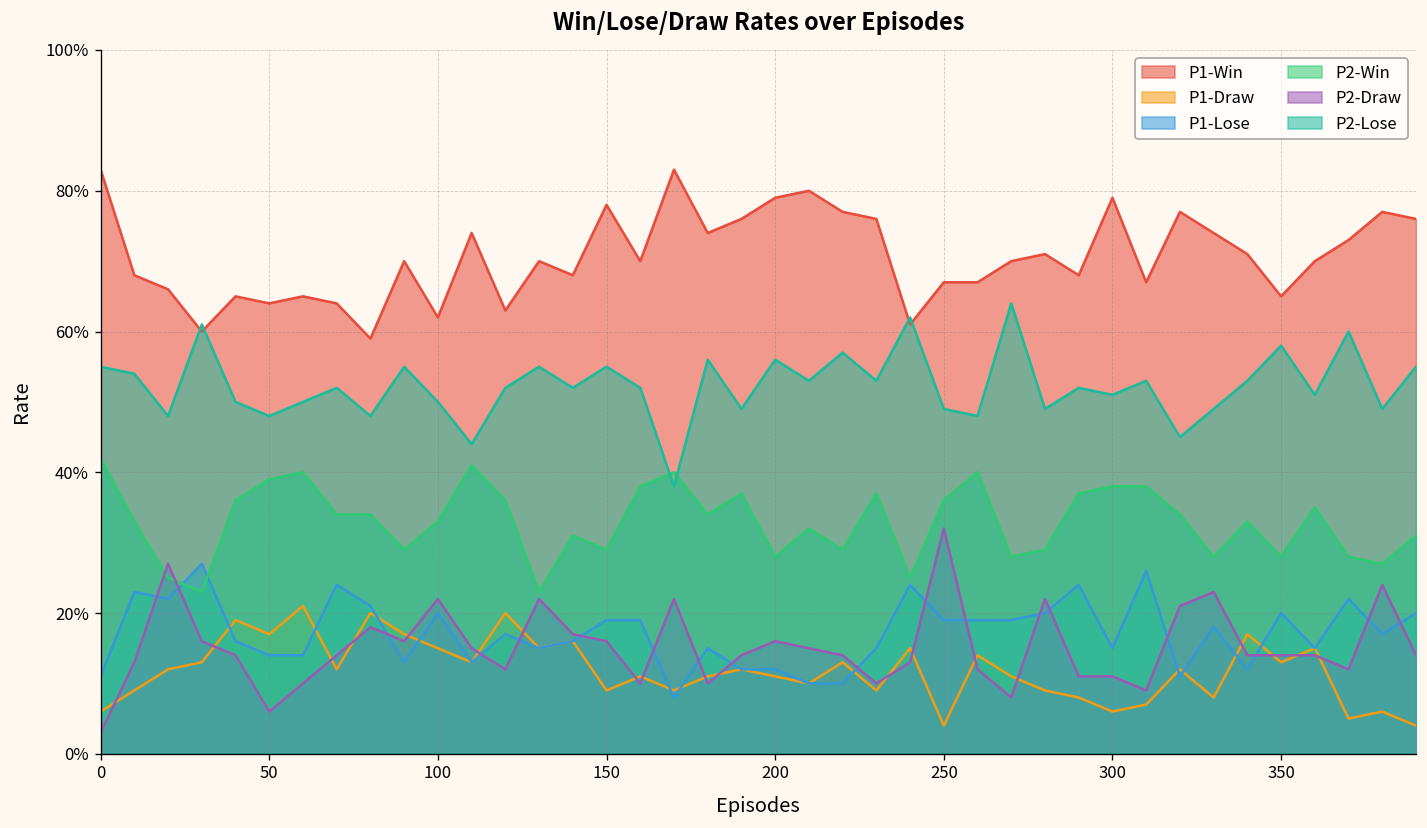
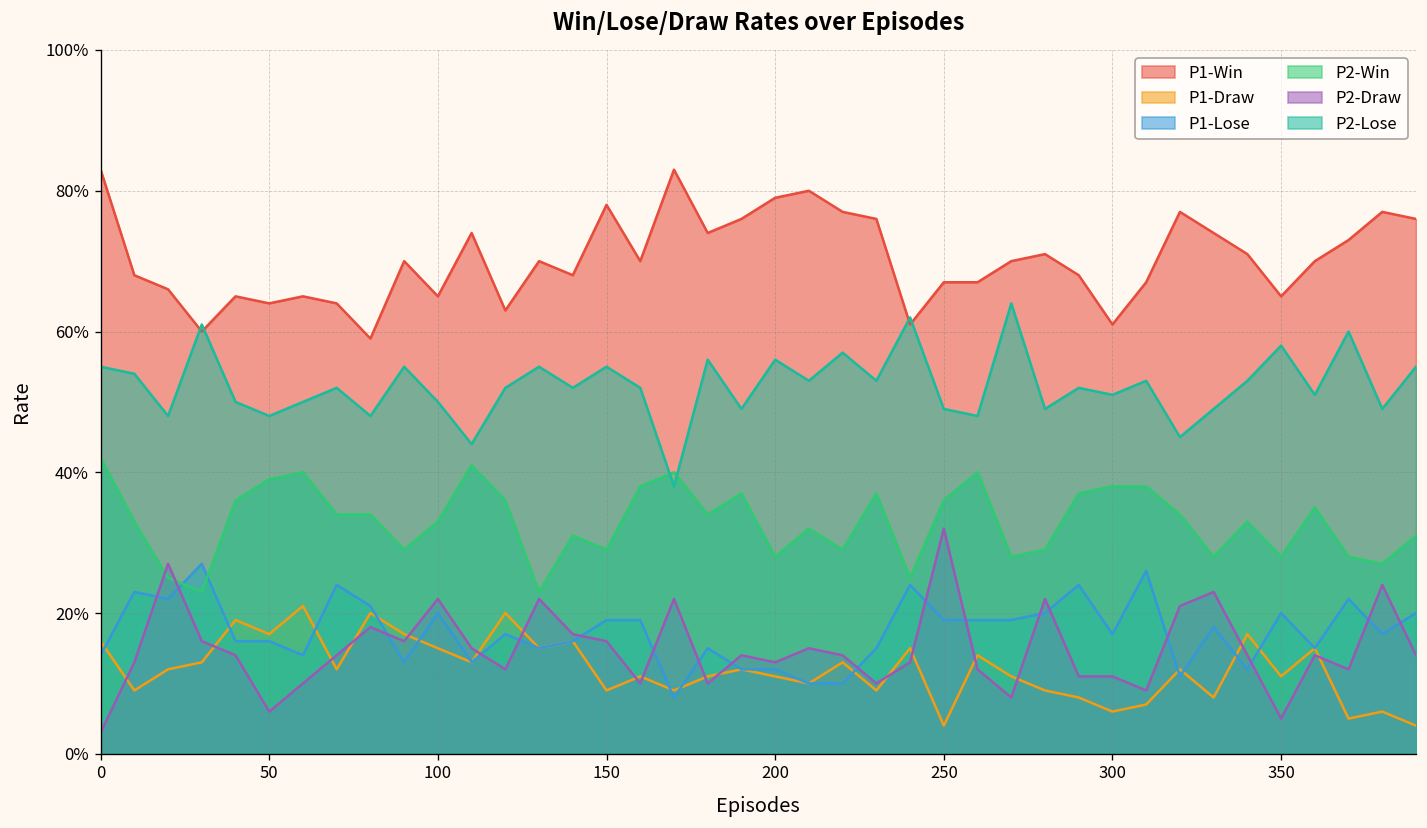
P1-Draw, 0: 6% -> 16%
P1-Lose, 0: 11% -> 14%
P1-Lose, 50: 14% -> 16%
P1-Win, 100: 62% -> 65%
P2-Draw, 200: 16% -> 13%
P1-Win, 300: 79% -> 61%
P1-Lose, 300: 15% -> 17%
P1-Draw, 350: 13% -> 11%
P2-Draw, 350: 14% -> 5%
